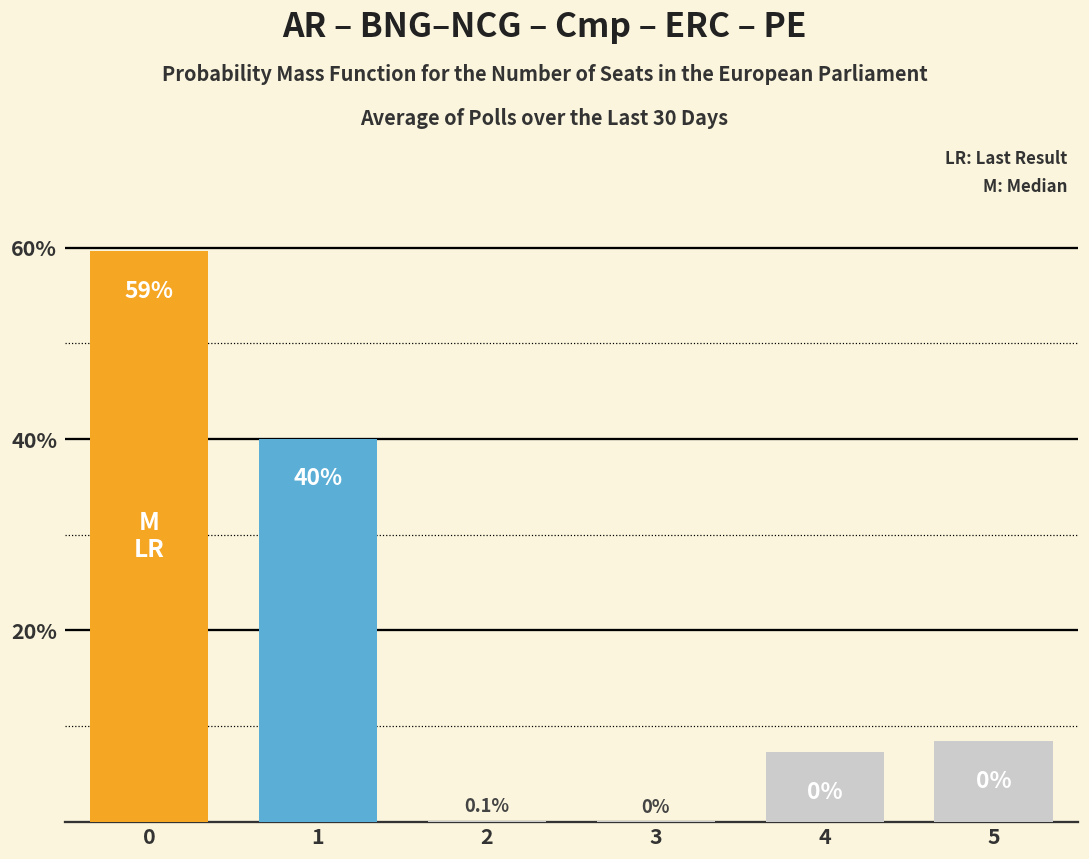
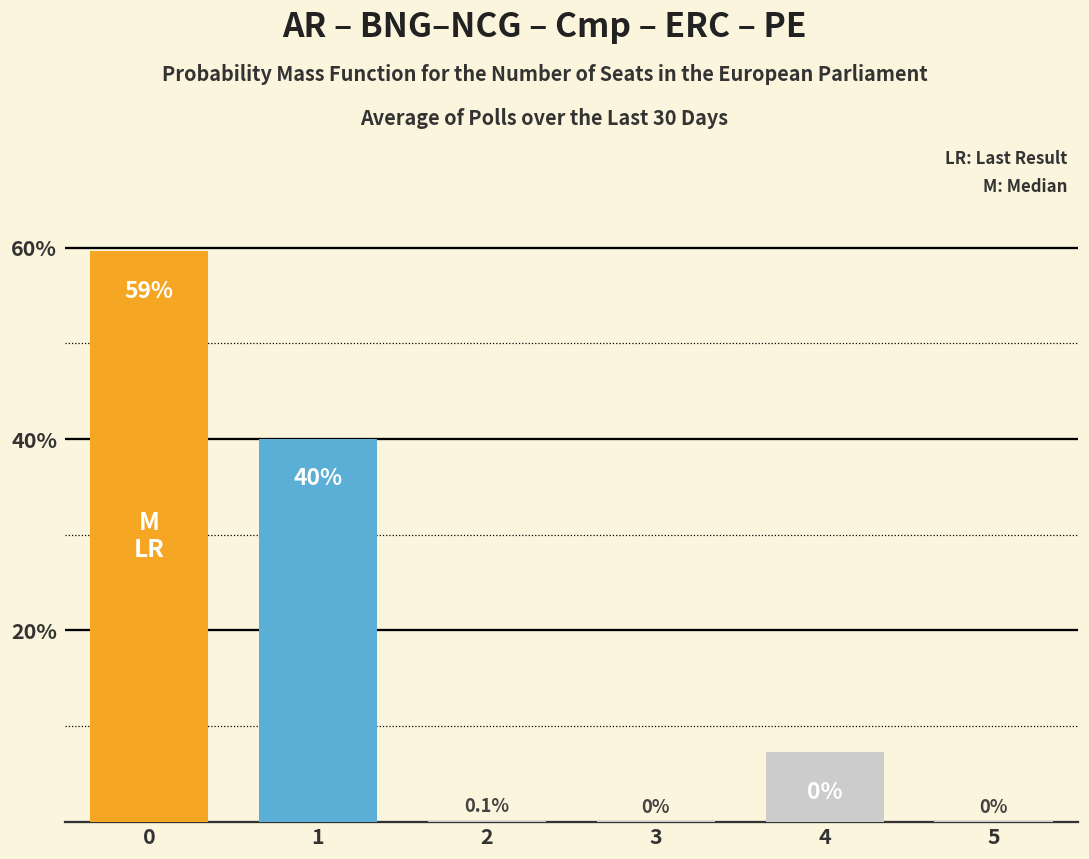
5: 8% -> 0%
